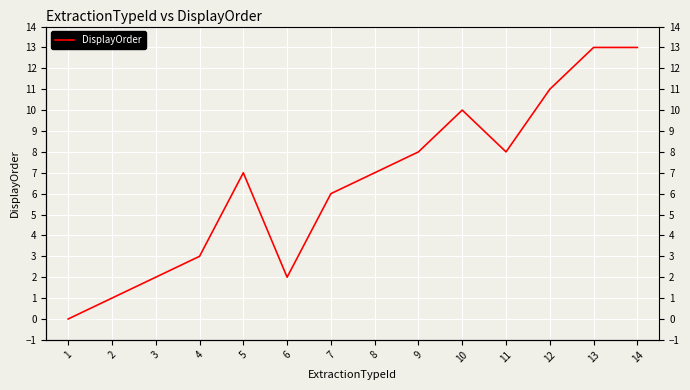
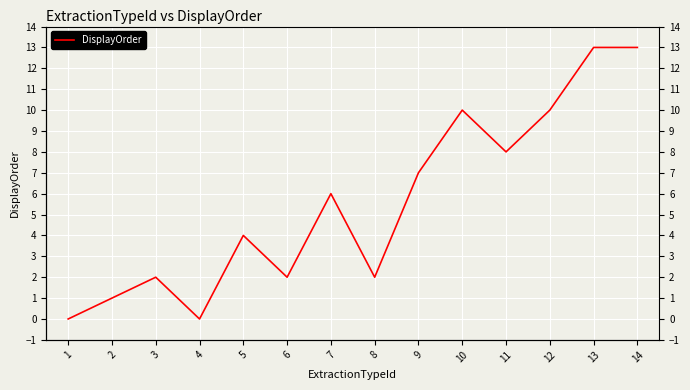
4: 3 -> 0
5: 7 -> 4
8: 7 -> 2
9: 8 -> 7
12: 11 -> 10
